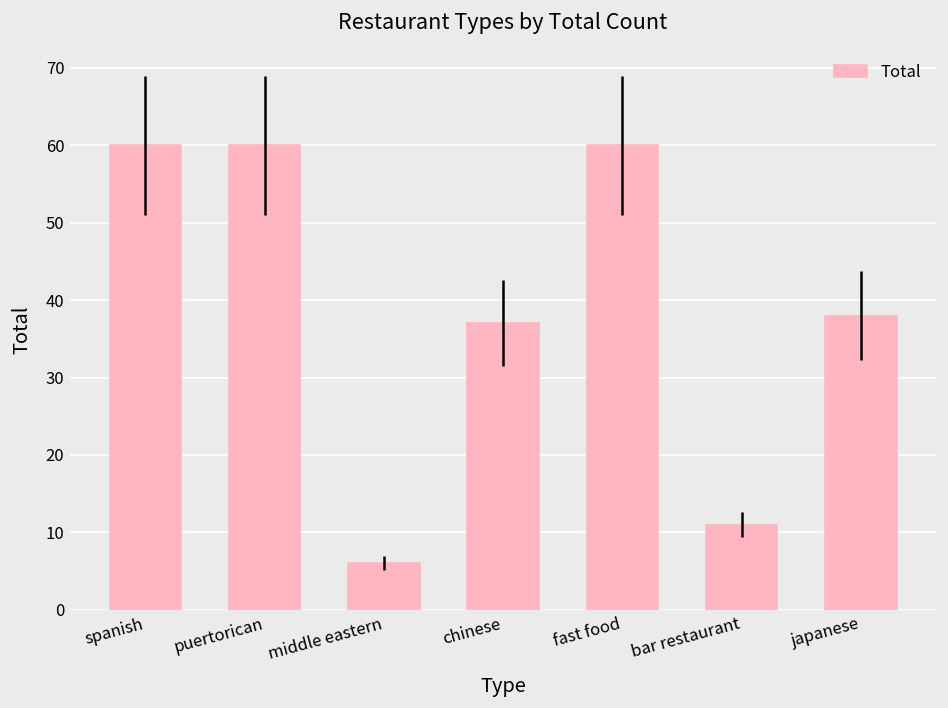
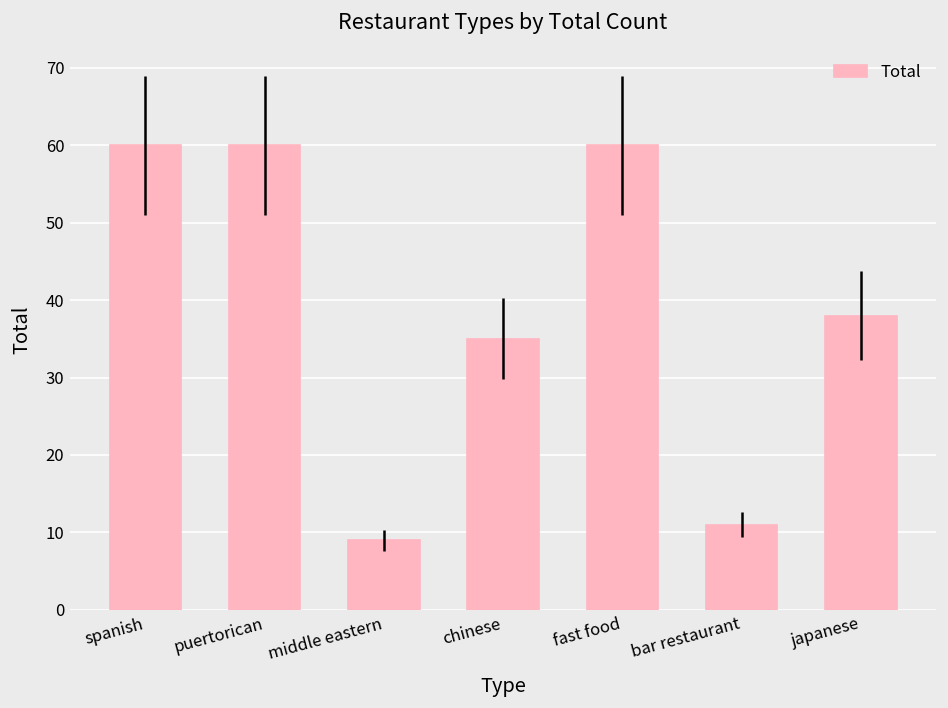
middle eastern: 6 -> 9
chinese: 37 -> 35
